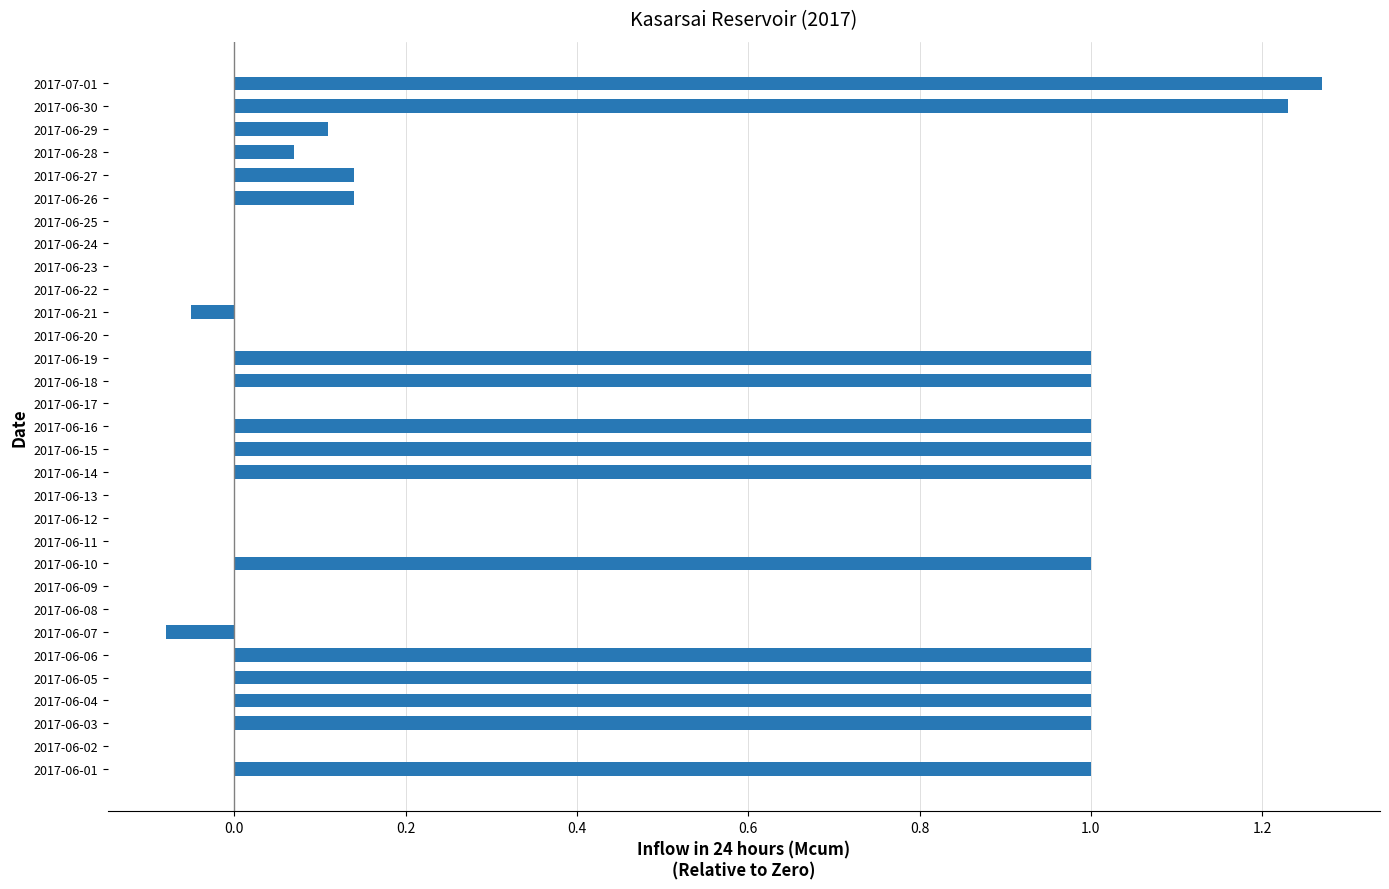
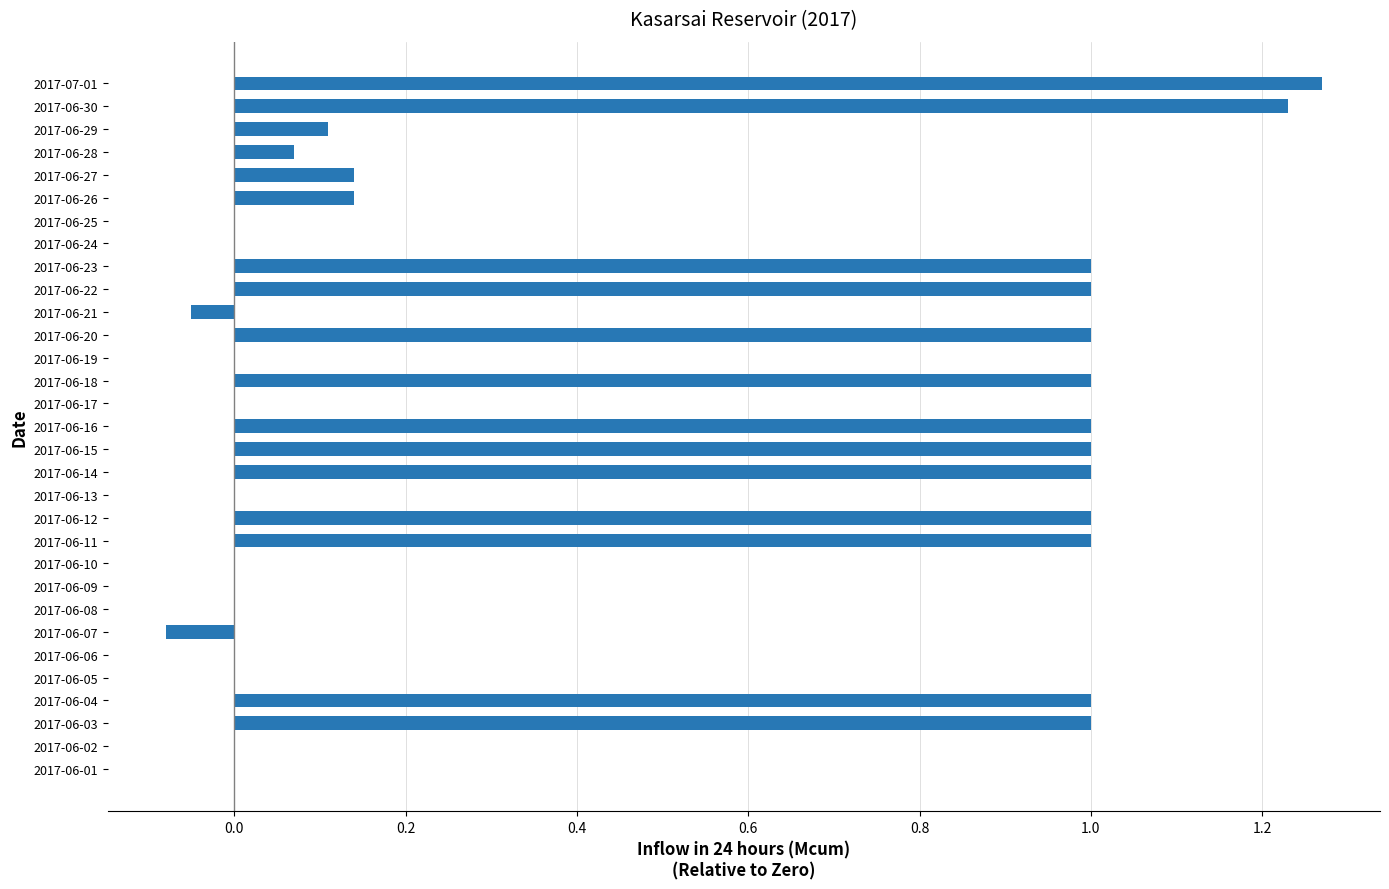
2017-06-23: 0 -> 1
2017-06-22: 0 -> 1
2017-06-20: 0 -> 1
2017-06-19: 1 -> 0
2017-06-12: 0 -> 1
2017-06-11: 0 -> 1
2017-06-10: 1 -> 0
2017-06-06: 1 -> 0
2017-06-05: 1 -> 0
2017-06-01: 1 -> 0
